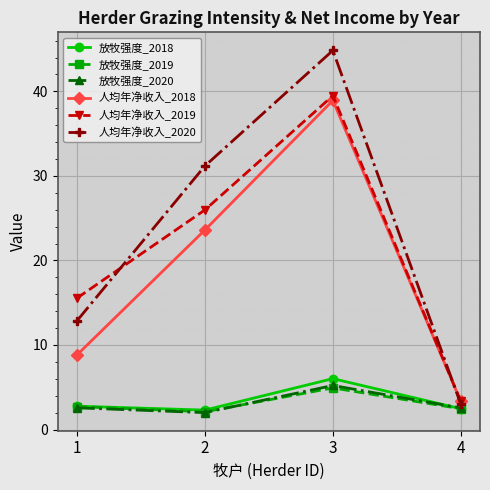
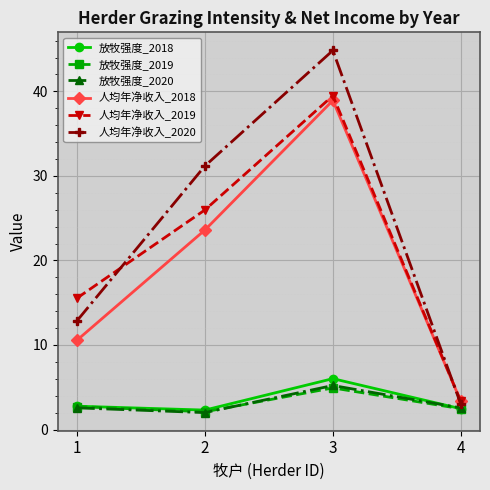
人均年净收入_2018, 1: 9 -> 11
